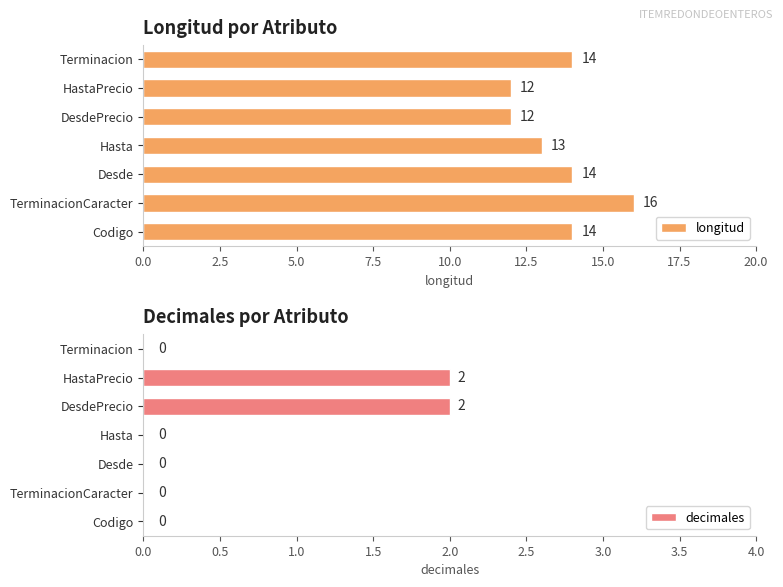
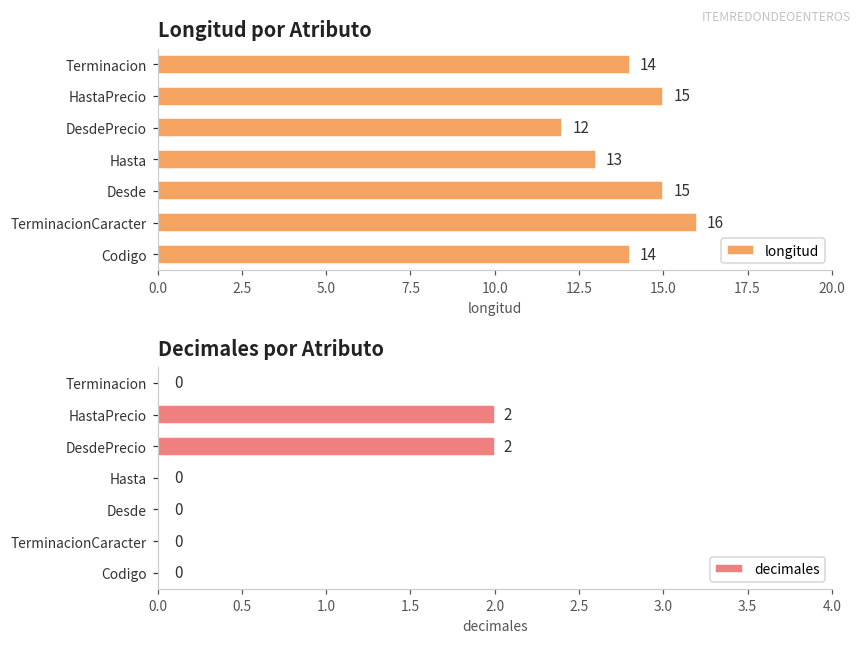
Longitud por Atributo, HastaPrecio: 12 -> 15
Longitud por Atributo, Desde: 14 -> 15
